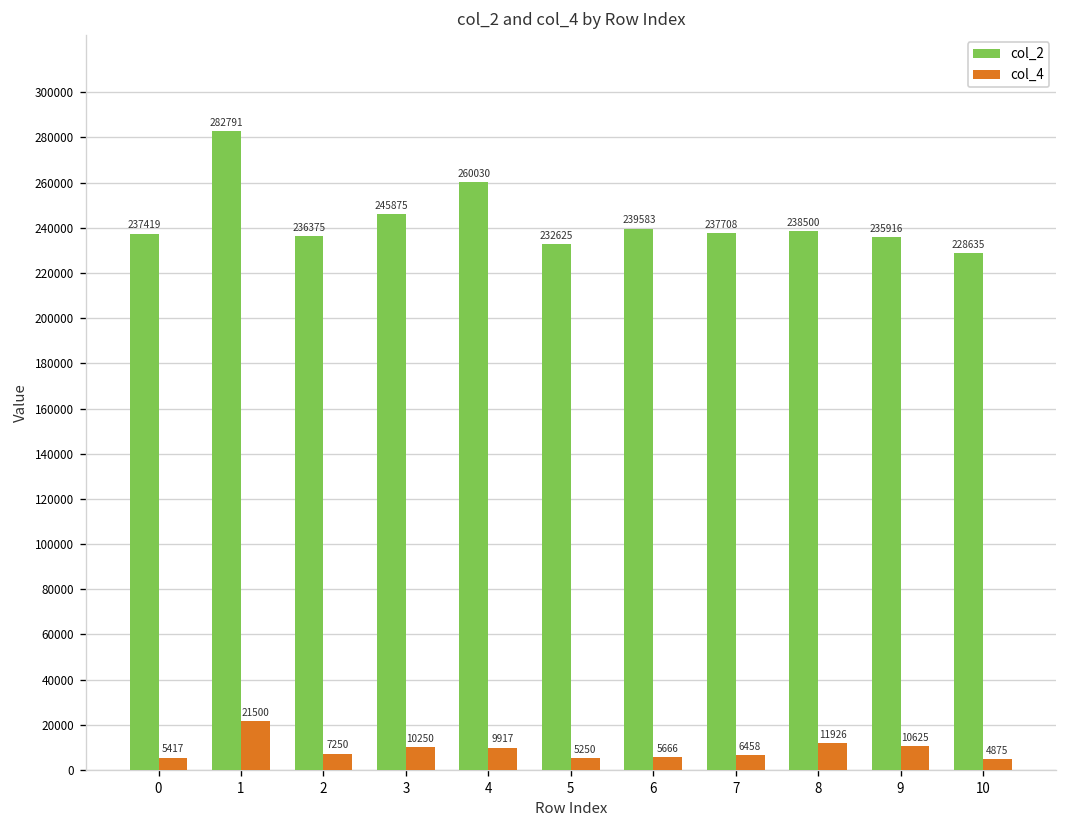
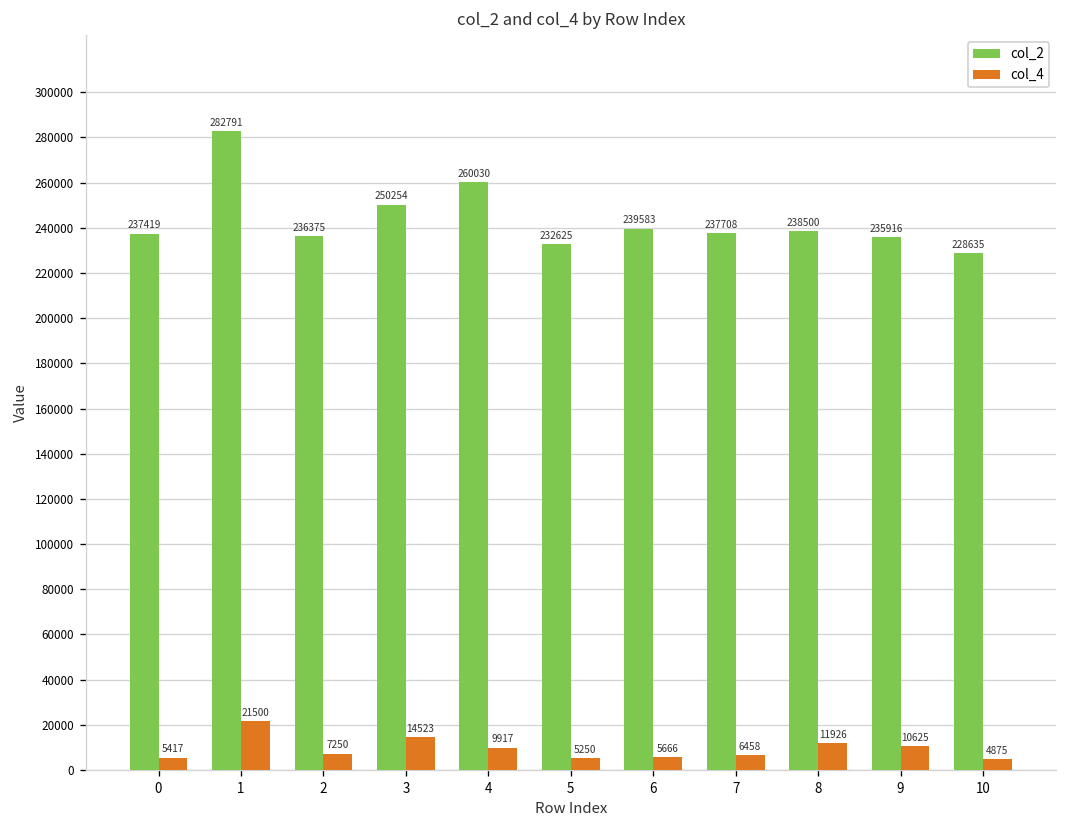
col_2, 3: 245875 -> 250254
col_4, 3: 10250 -> 14523
